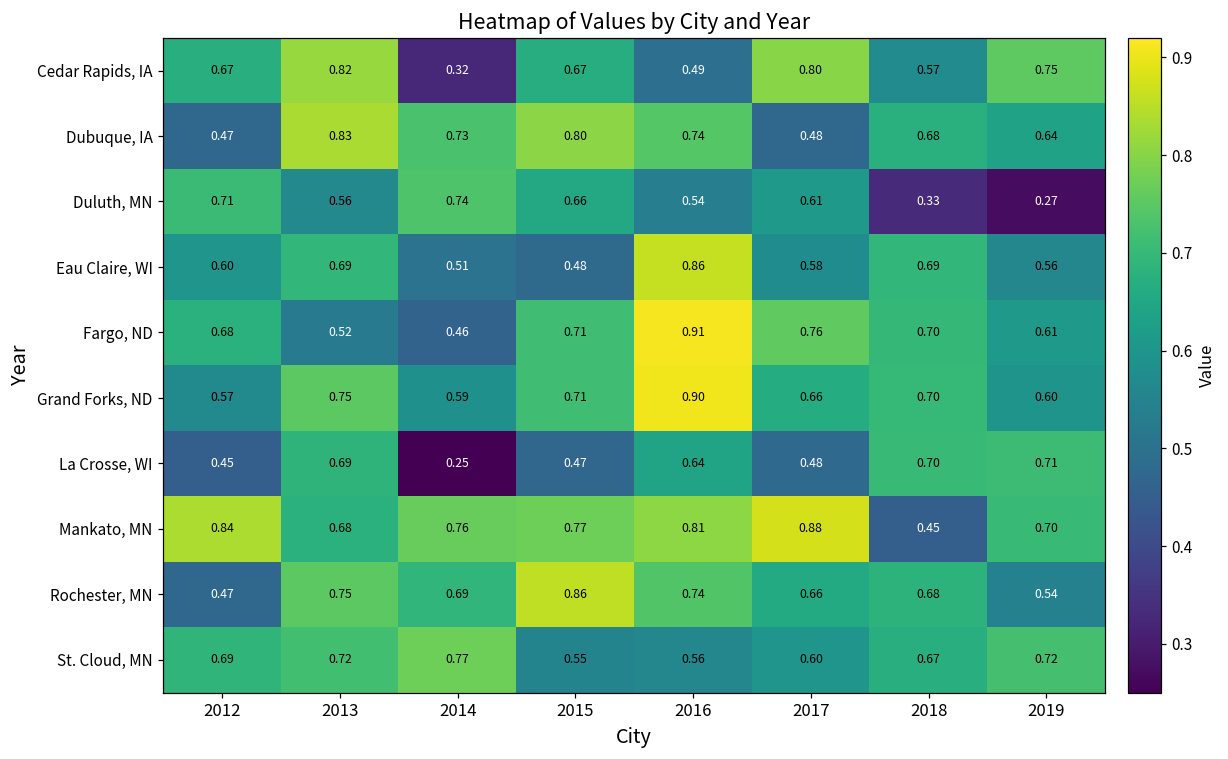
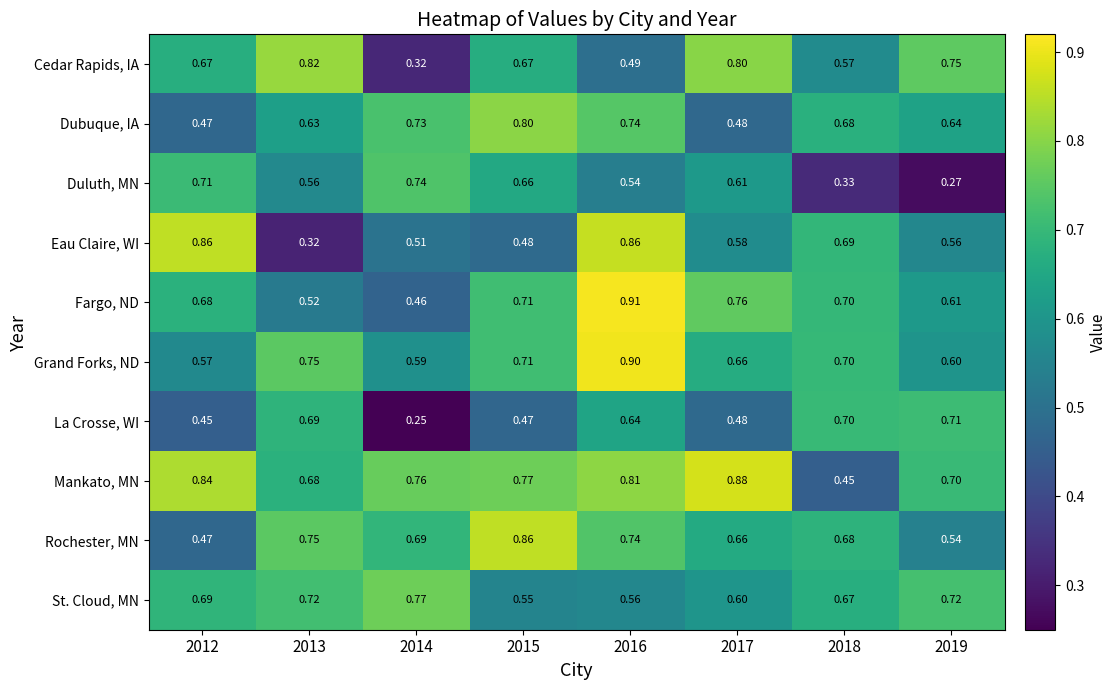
Dubuque, IA, 2013: 0.83 -> 0.63
Eau Claire, WI, 2012: 0.60 -> 0.86
Eau Claire, WI, 2013: 0.69 -> 0.32
